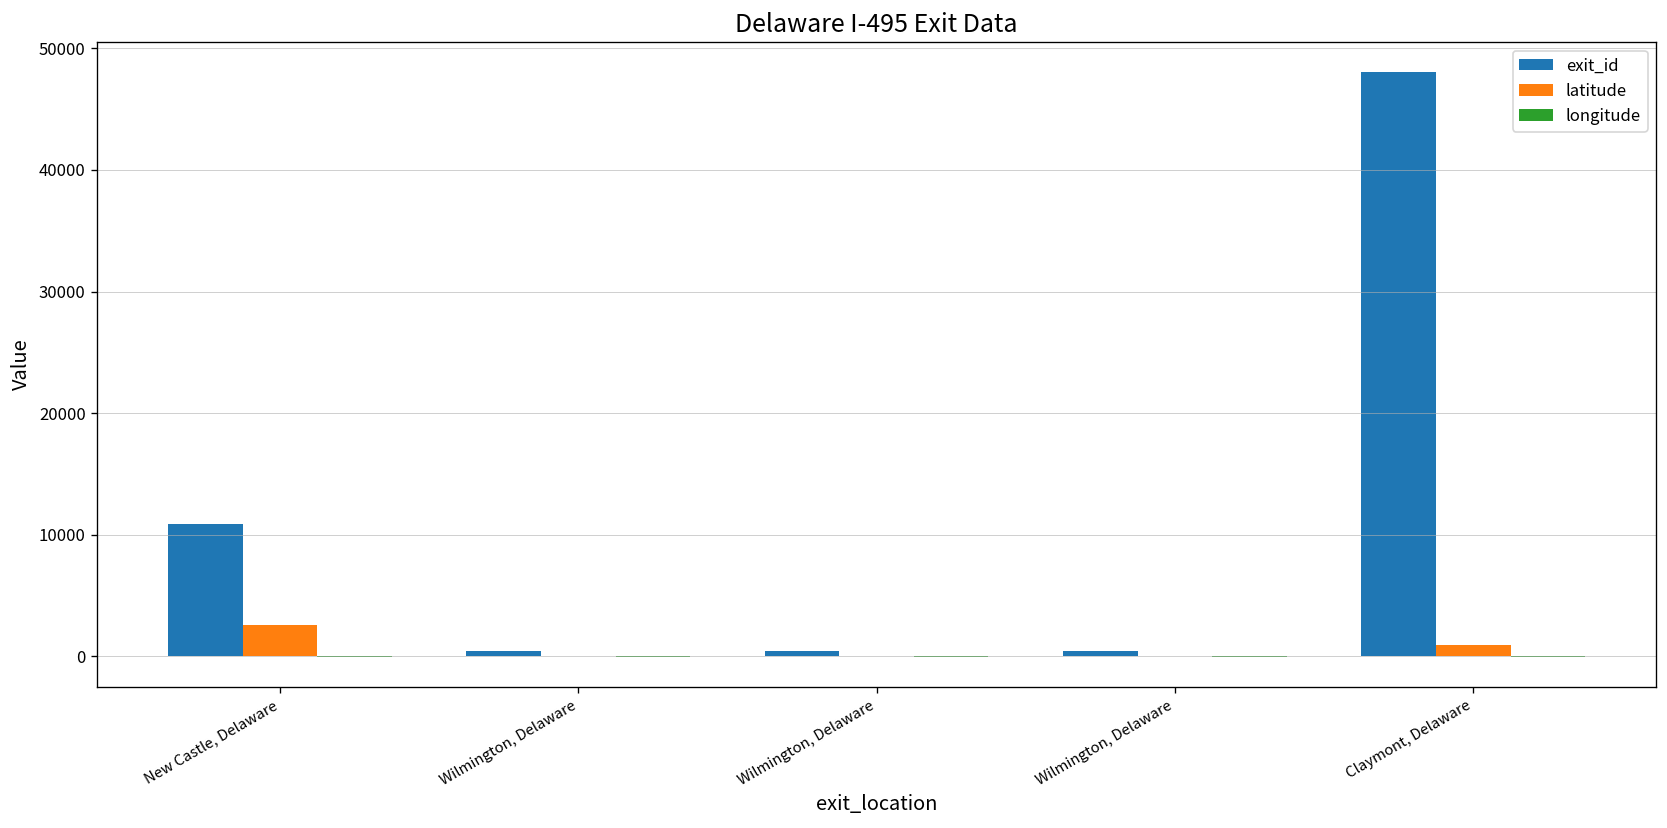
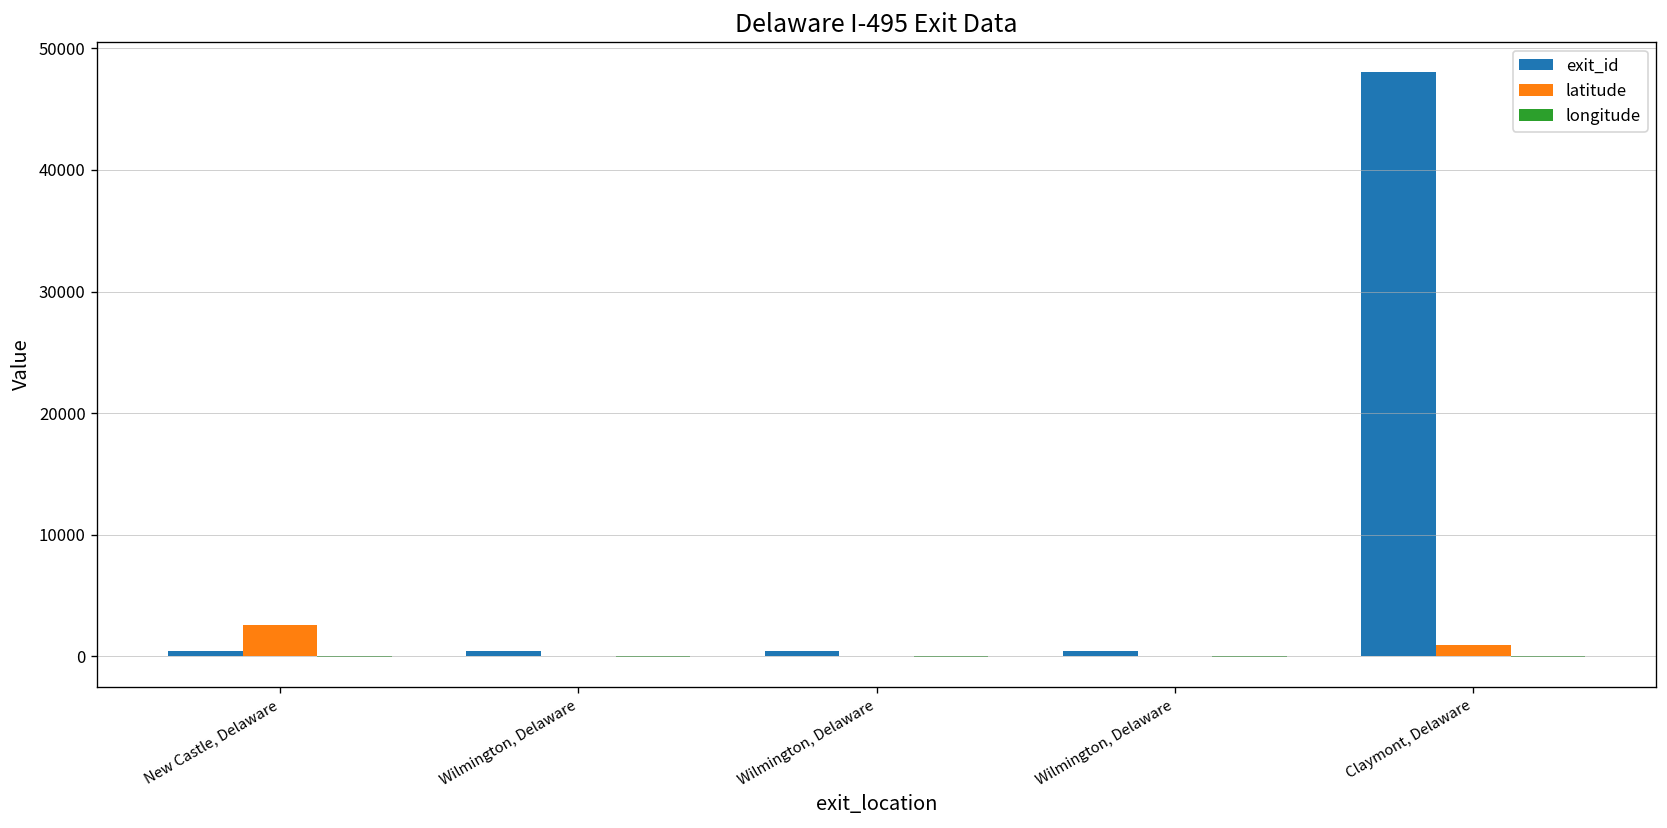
exit_id, New Castle, Delaware: 10900 -> 500
